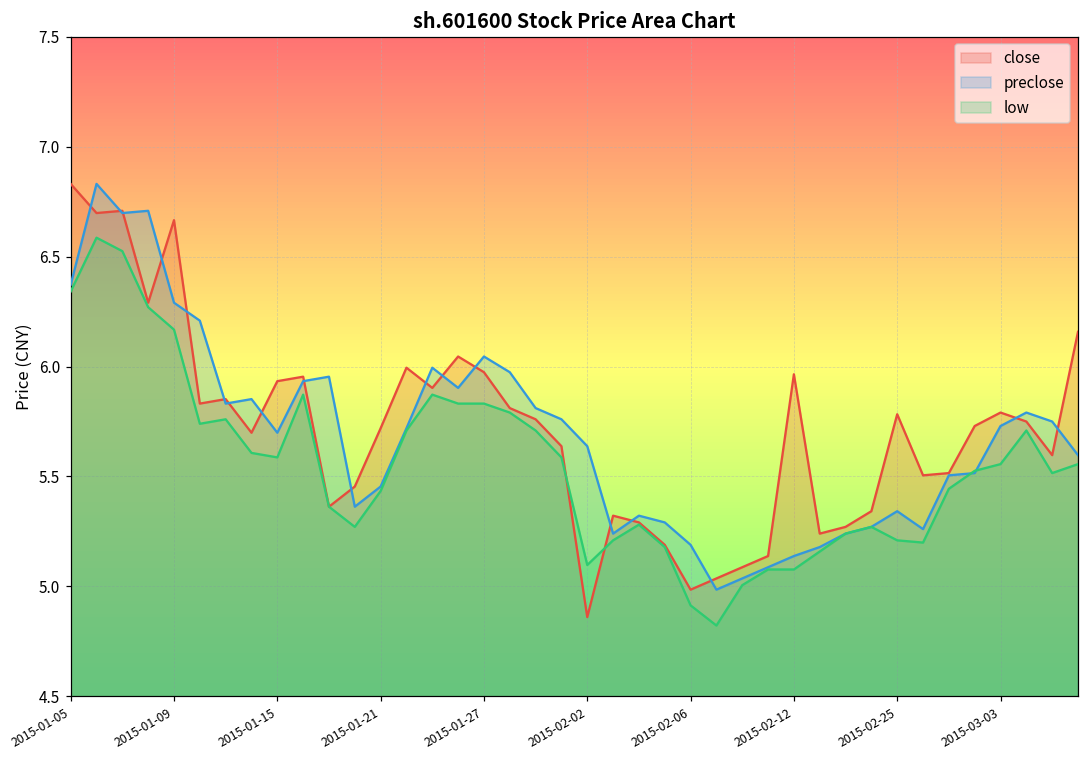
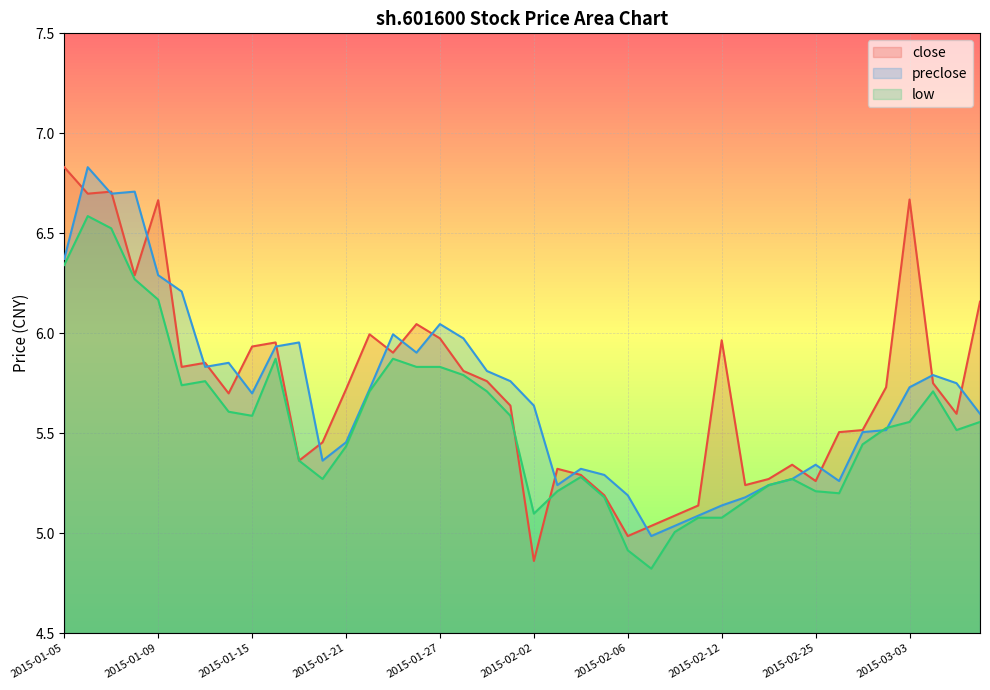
close, 2015-02-25: 5.78 -> 5.26
close, 2015-03-03: 5.79 -> 6.67
